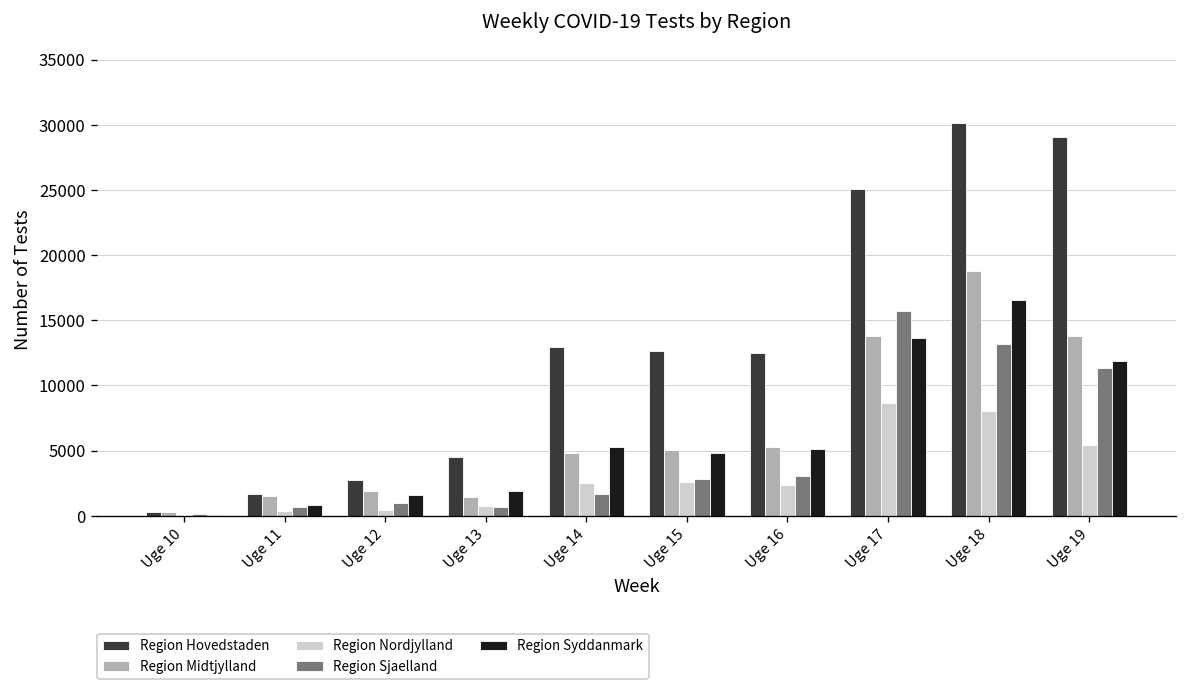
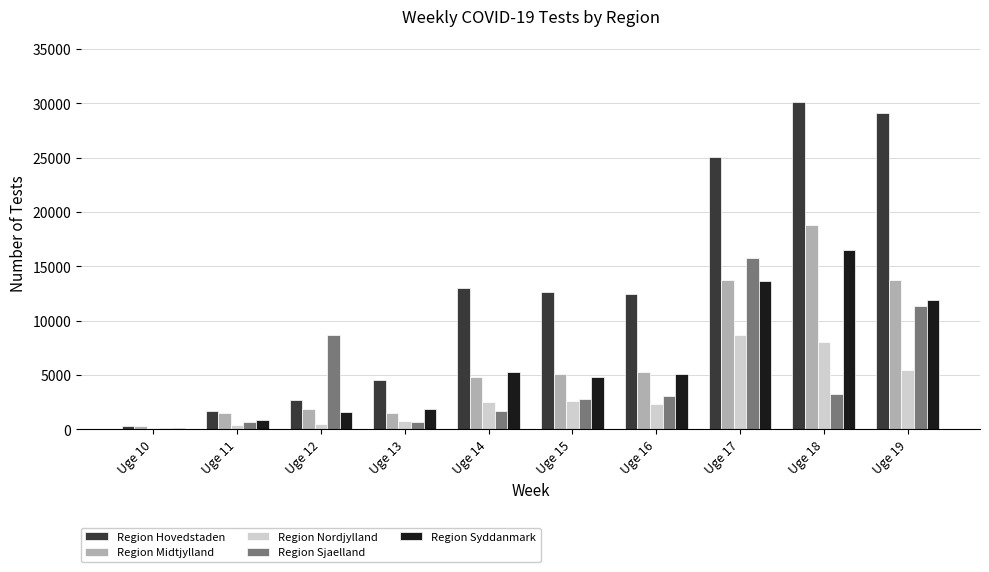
Region Sjaelland, Uge 12: 1000 -> 8700
Region Sjaelland, Uge 18: 13200 -> 3300
